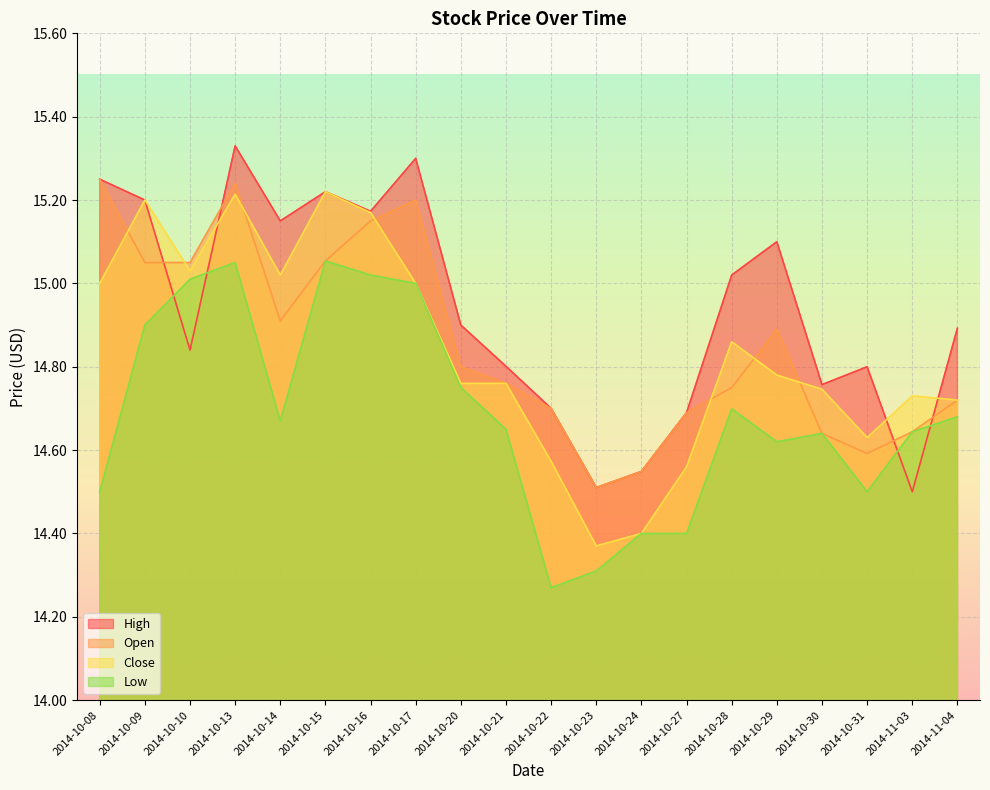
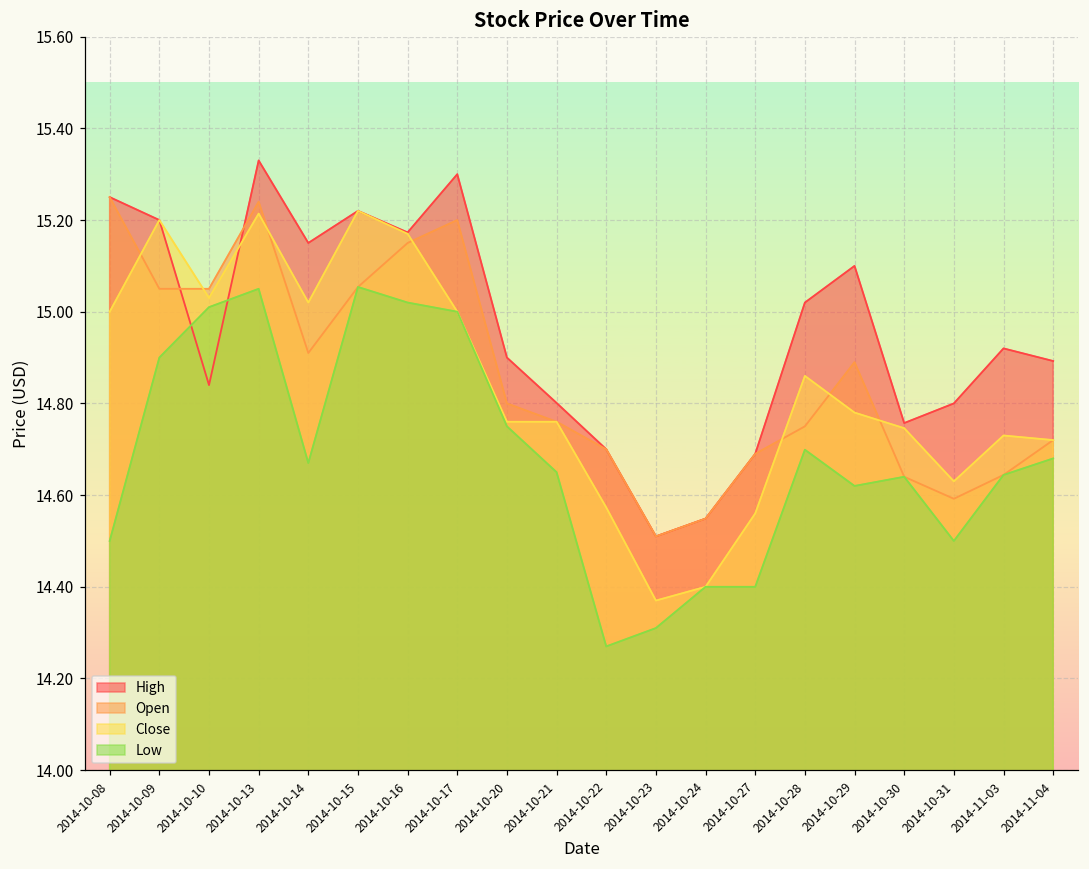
High, 2014-11-03: 14.50 -> 14.92
